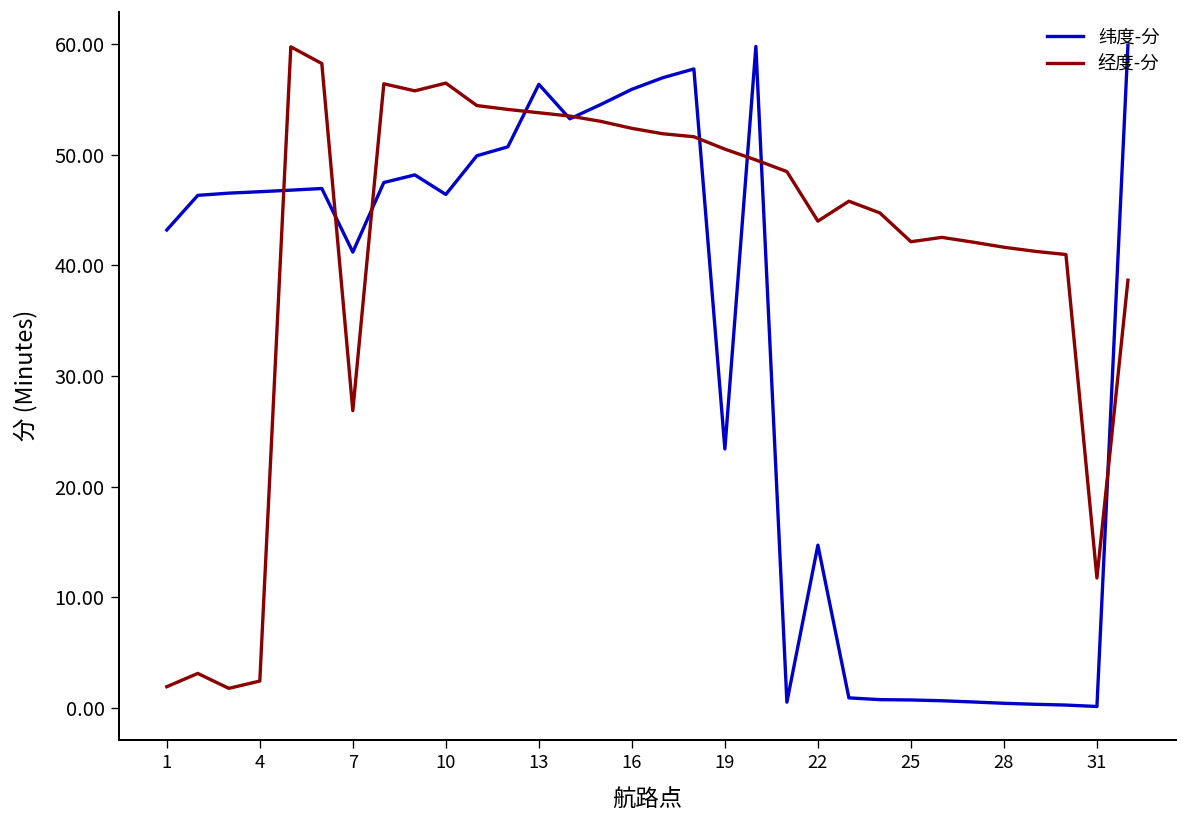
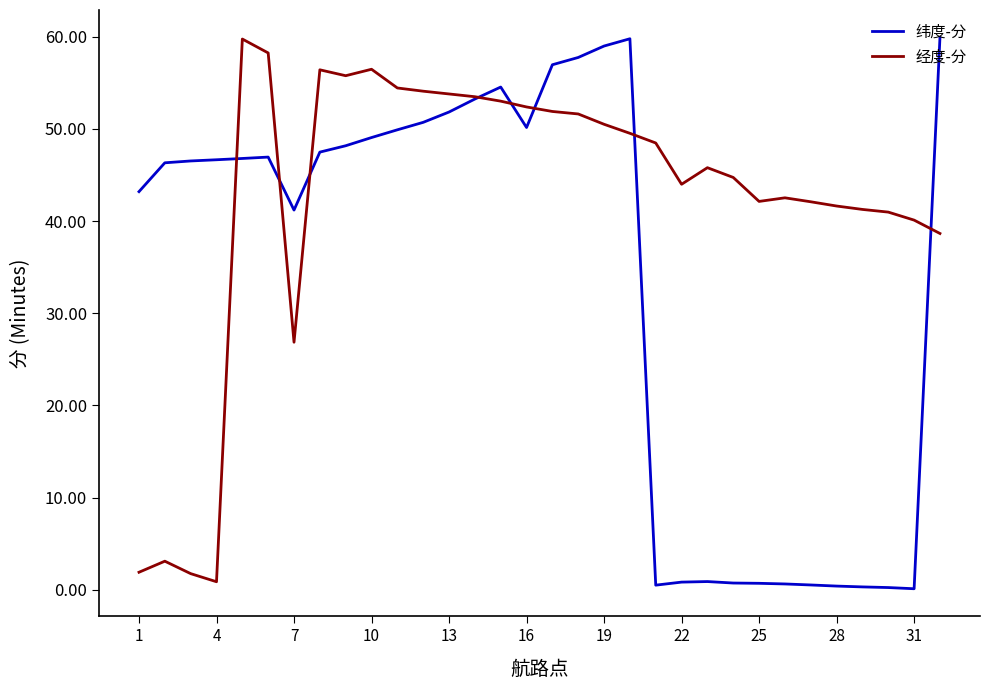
经度-分, 4: 2 -> 1
纬度-分, 10: 46 -> 49
纬度-分, 13: 56 -> 52
纬度-分, 16: 56 -> 50
纬度-分, 19: 23 -> 59
纬度-分, 22: 15 -> 1
经度-分, 31: 12 -> 40
